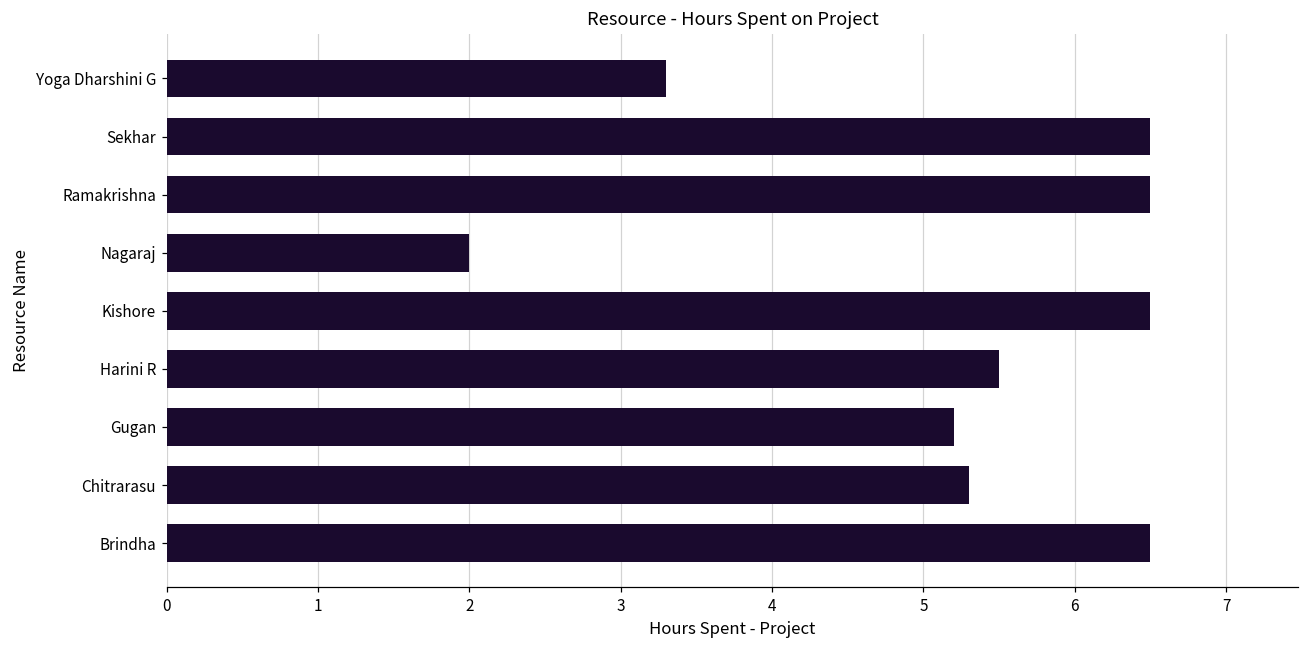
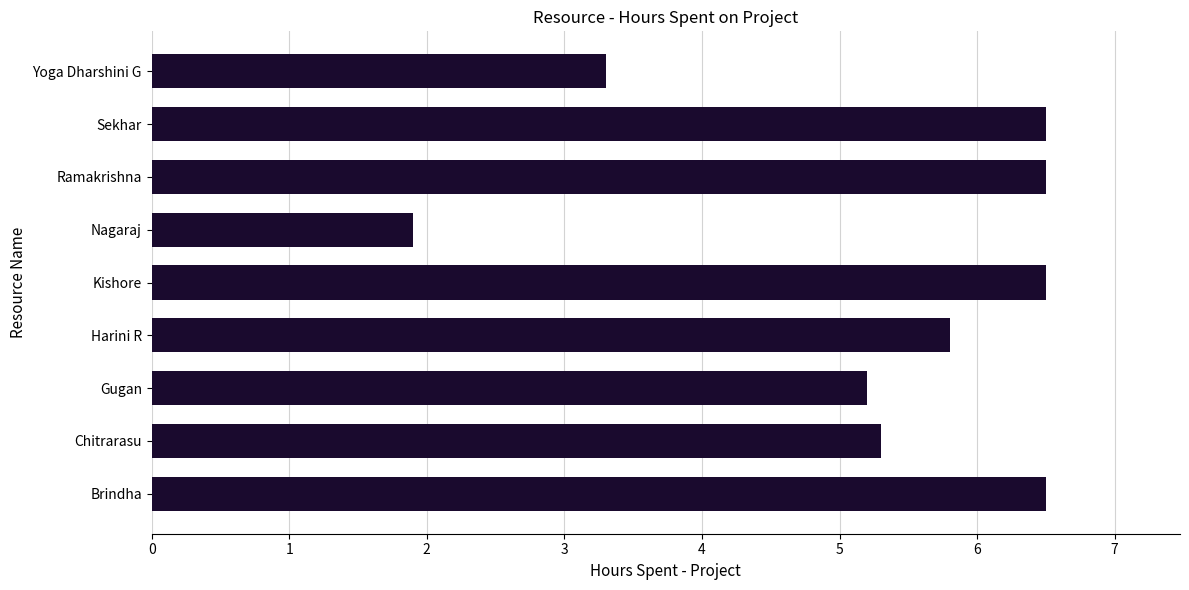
Nagaraj: 2.0 -> 1.9
Harini R: 5.5 -> 5.8
